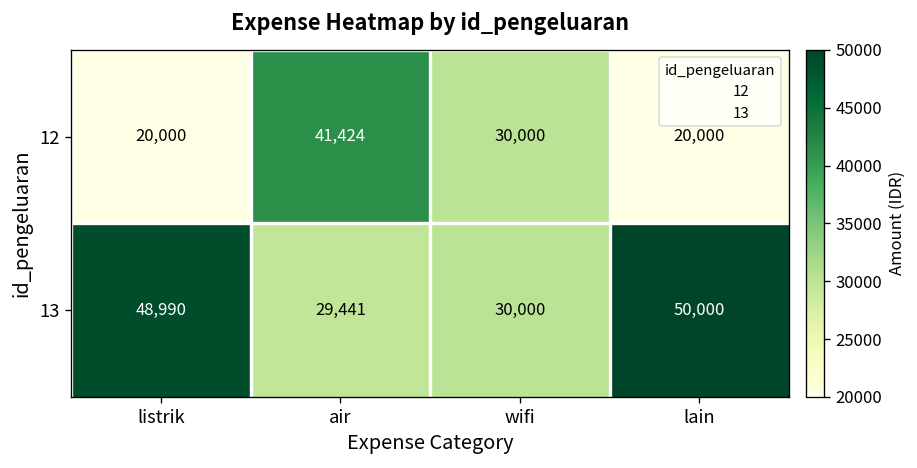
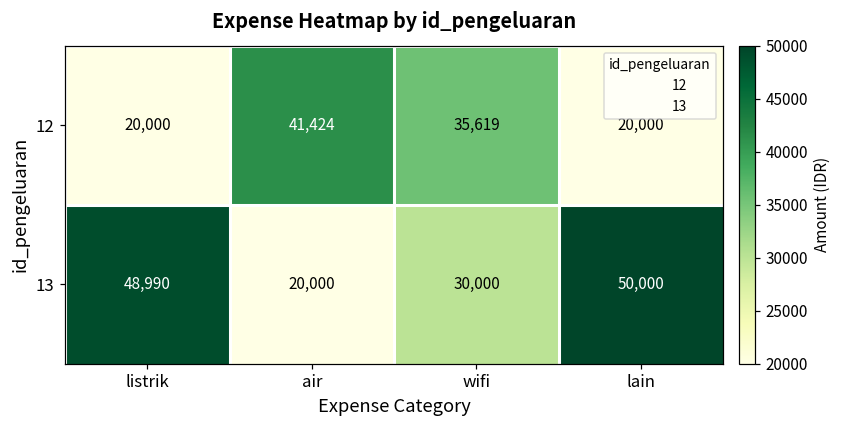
12, wifi: 30,000 -> 35,619
13, air: 29,441 -> 20,000
